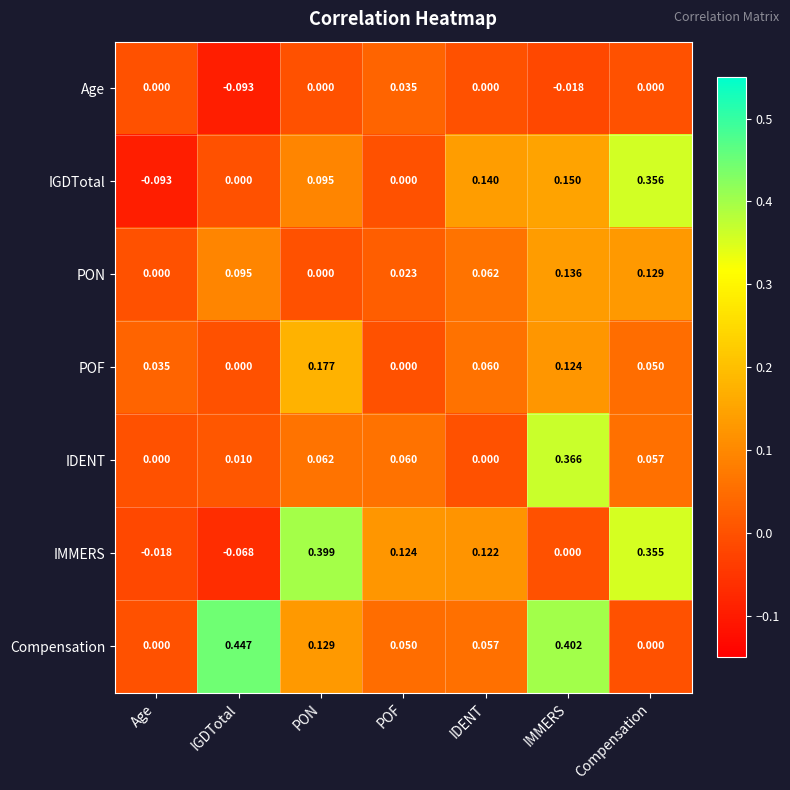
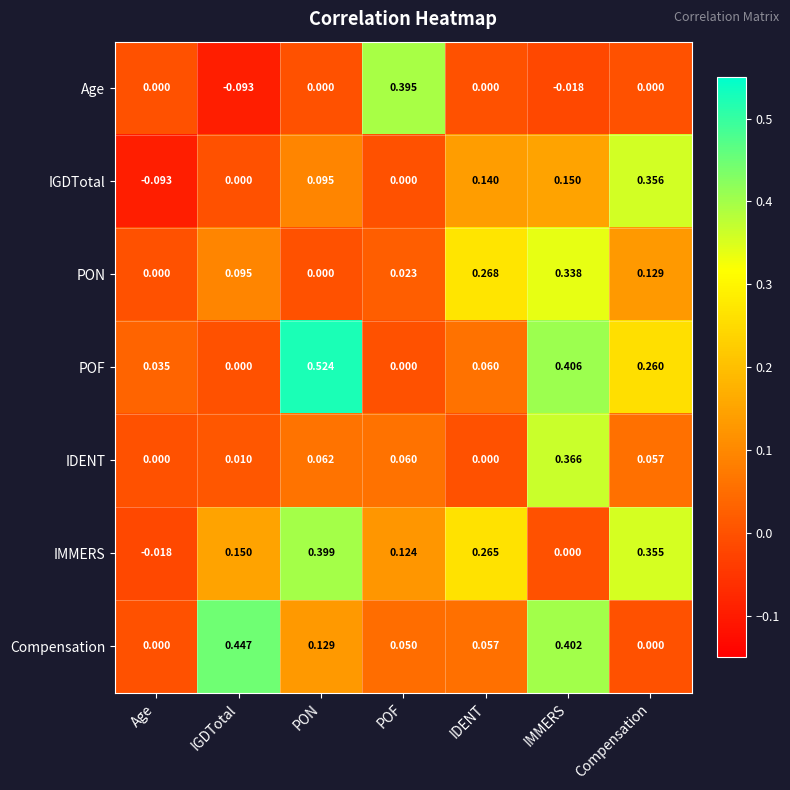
Age, POF: 0.035 -> 0.395
PON, IDENT: 0.062 -> 0.268
PON, IMMERS: 0.136 -> 0.338
POF, PON: 0.177 -> 0.524
POF, IMMERS: 0.124 -> 0.406
POF, Compensation: 0.050 -> 0.260
IMMERS, IGDTotal: -0.068 -> 0.150
IMMERS, IDENT: 0.122 -> 0.265
